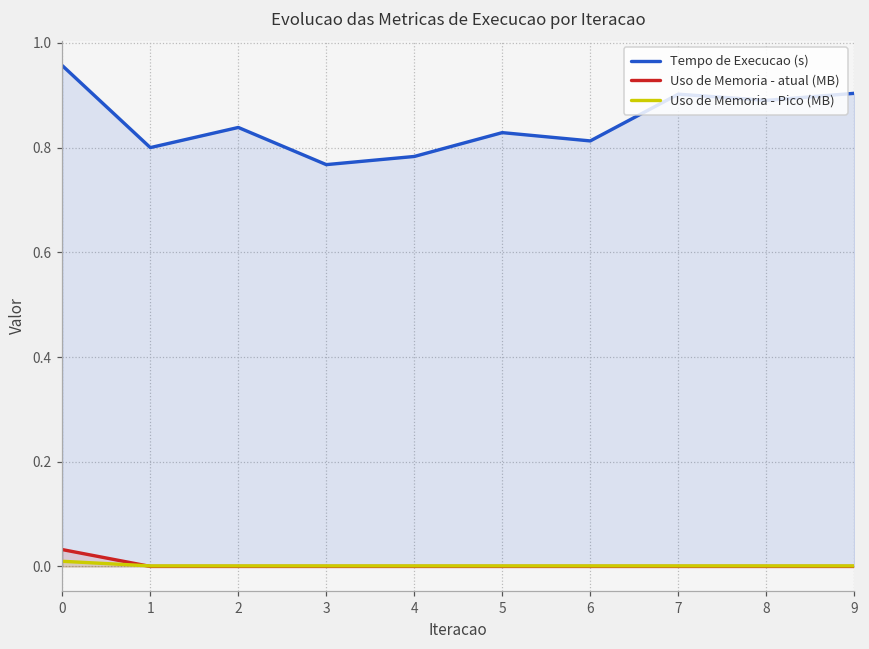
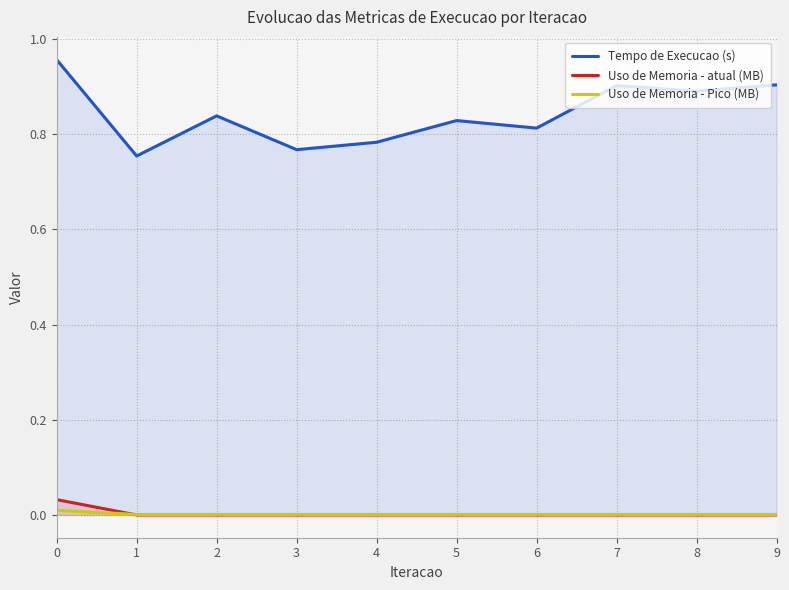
Tempo de Execucao (s), 1: 0.80 -> 0.75
